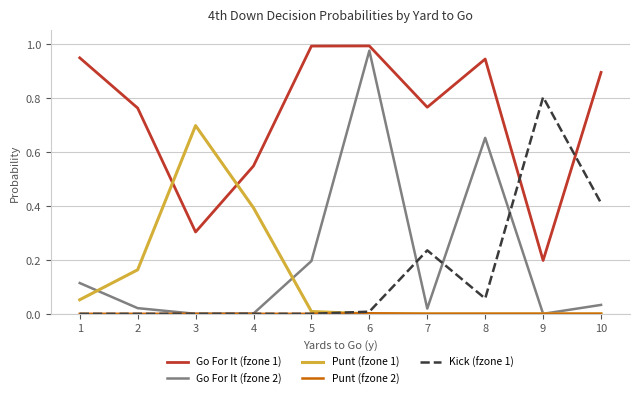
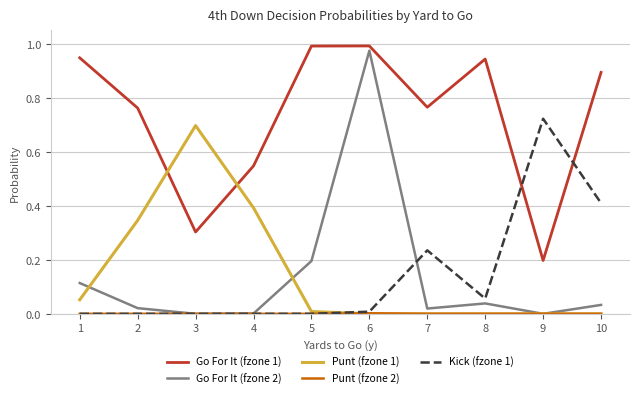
Punt (fzone 1), 2: 0.16 -> 0.35
Go For It (fzone 2), 8: 0.65 -> 0.04
Kick (fzone 1), 9: 0.80 -> 0.72
